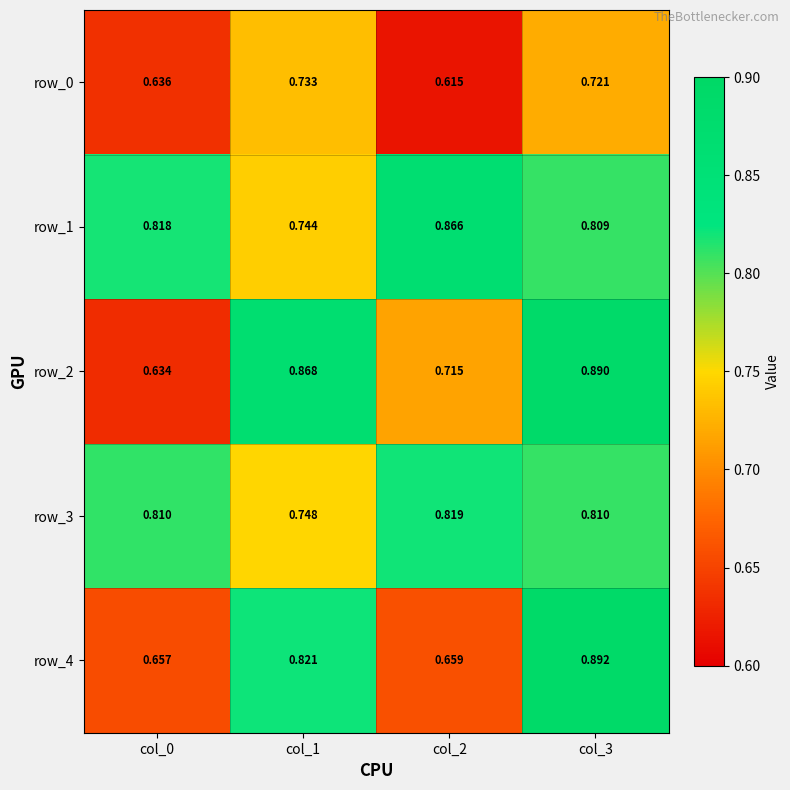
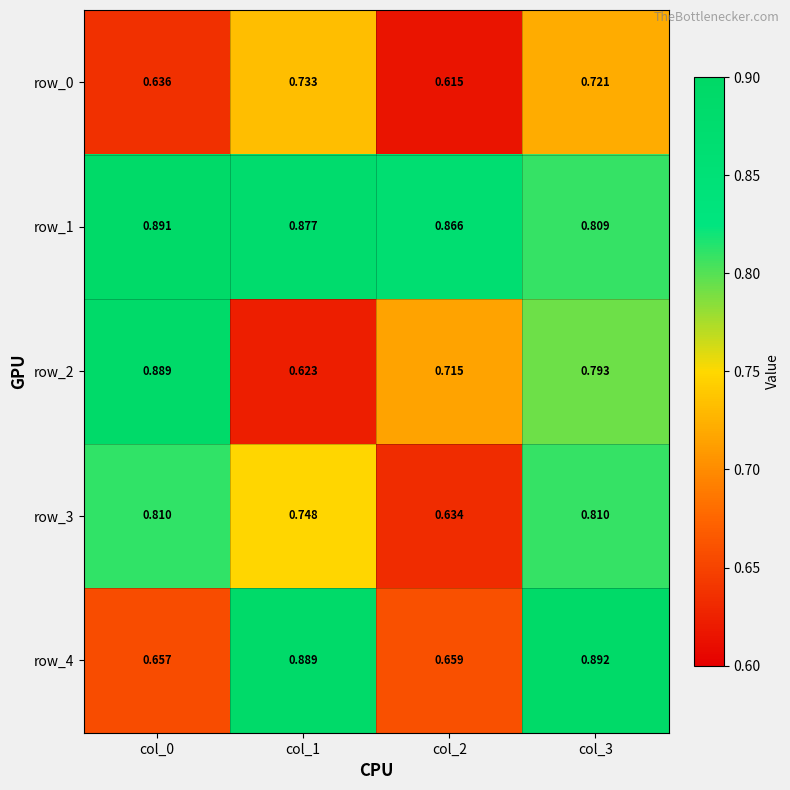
row_1, col_0: 0.818 -> 0.891
row_1, col_1: 0.744 -> 0.877
row_2, col_0: 0.634 -> 0.889
row_2, col_1: 0.868 -> 0.623
row_2, col_3: 0.890 -> 0.793
row_3, col_2: 0.819 -> 0.634
row_4, col_1: 0.821 -> 0.889
